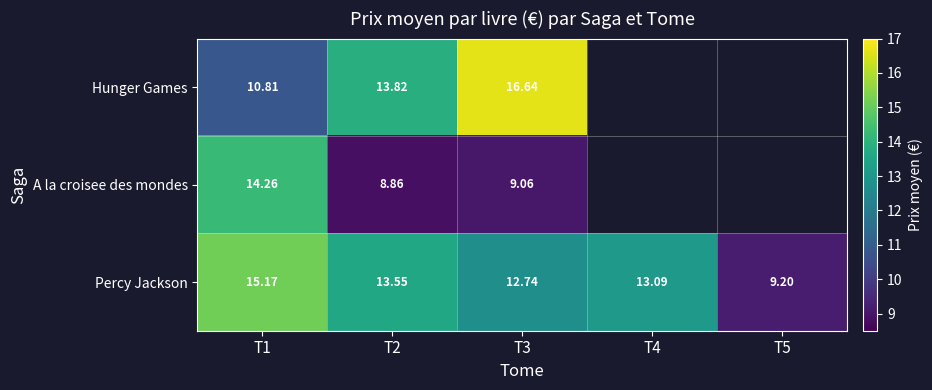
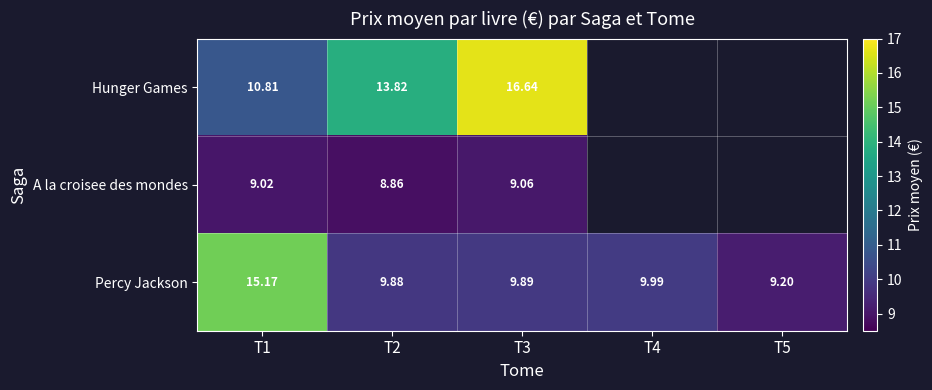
A la croisee des mondes, T1: 14.26 -> 9.02
Percy Jackson, T2: 13.55 -> 9.88
Percy Jackson, T3: 12.74 -> 9.89
Percy Jackson, T4: 13.09 -> 9.99
